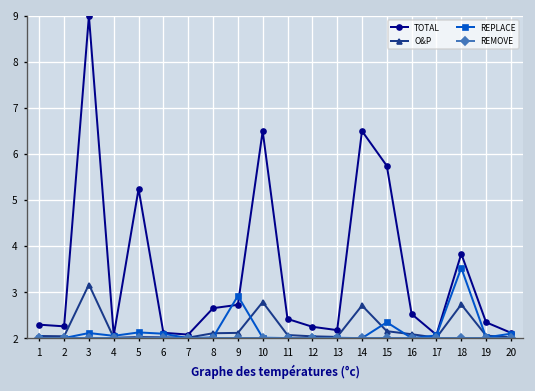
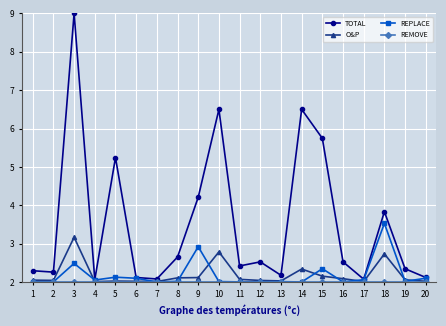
REPLACE, 3: 2.1 -> 2.5
TOTAL, 9: 2.7 -> 4.2
TOTAL, 12: 2.2 -> 2.5
O&P, 14: 2.7 -> 2.3
